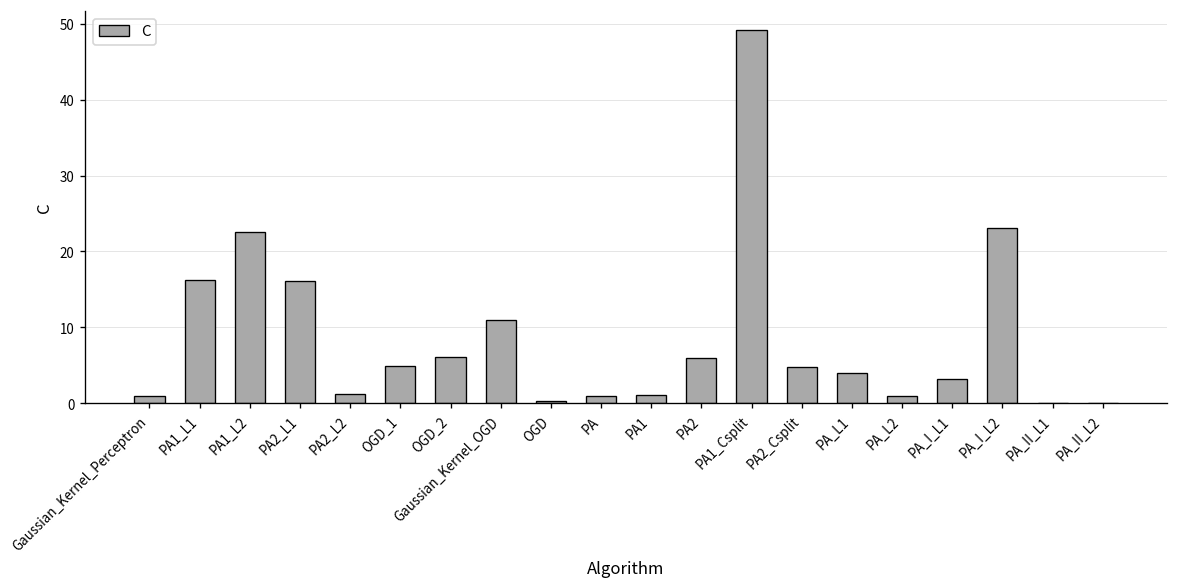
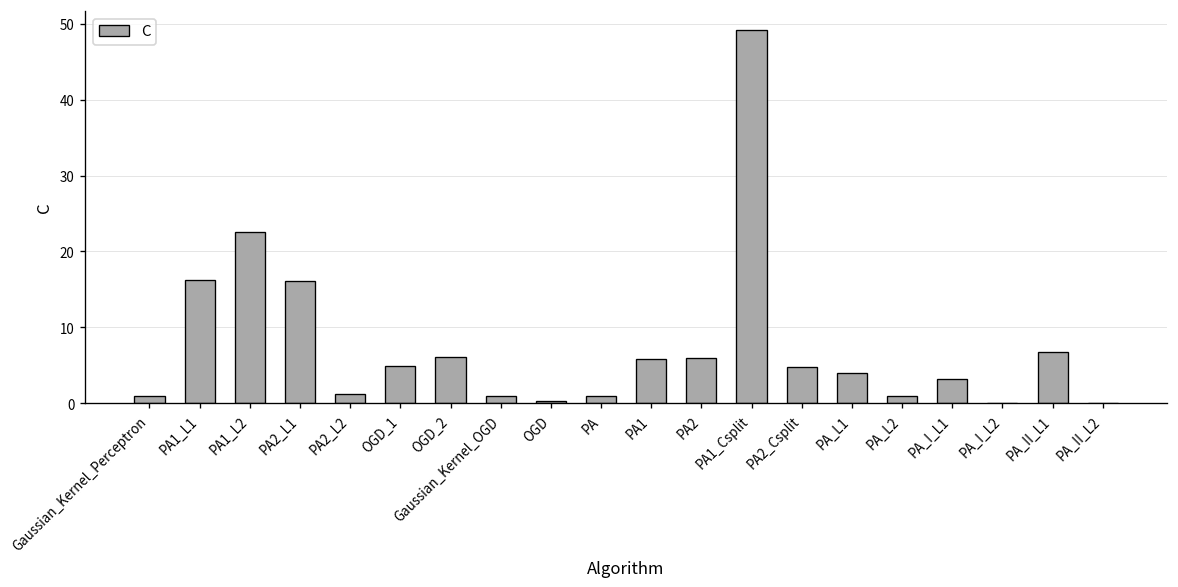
Gaussian_Kernel_OGD: 11 -> 1
PA1: 1 -> 6
PA_I_L2: 23 -> 0
PA_II_L1: 0 -> 7
